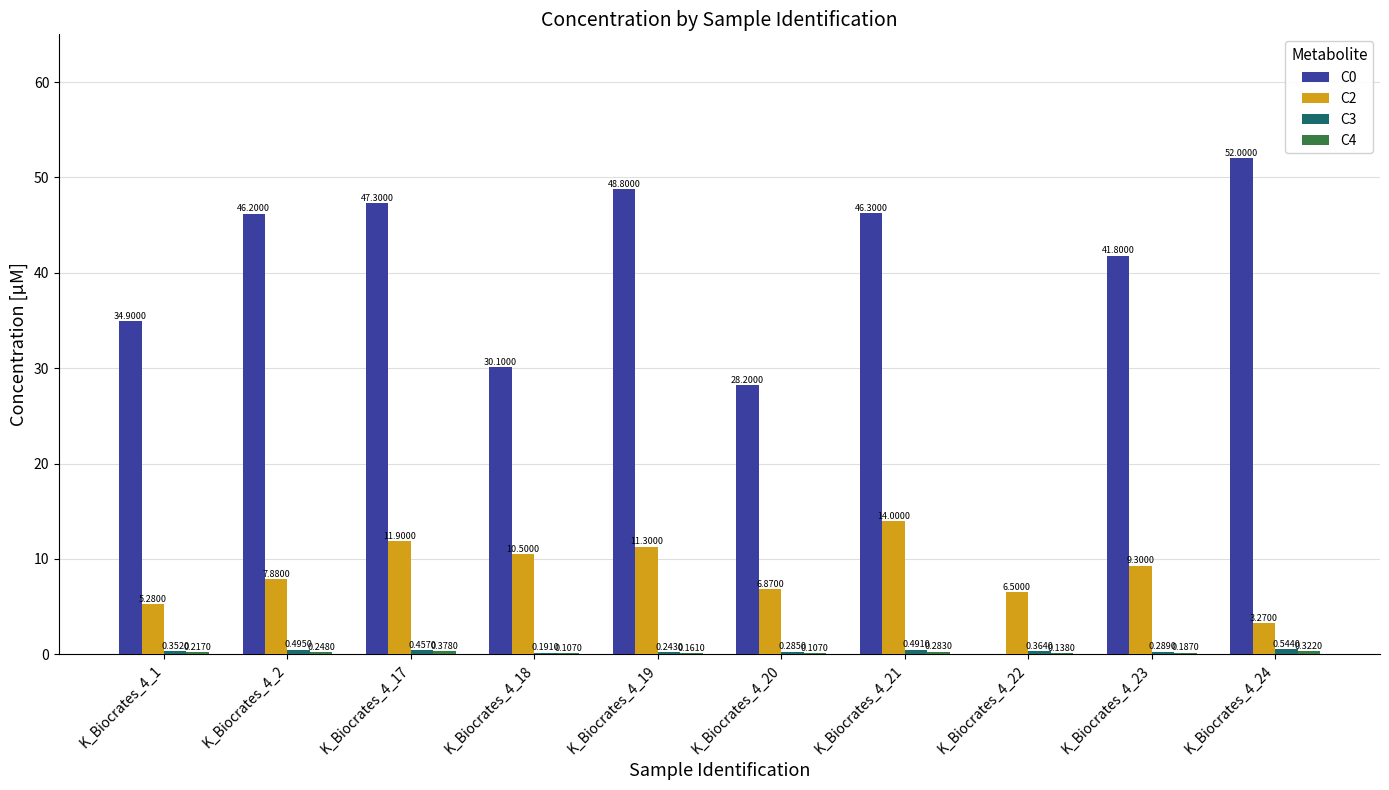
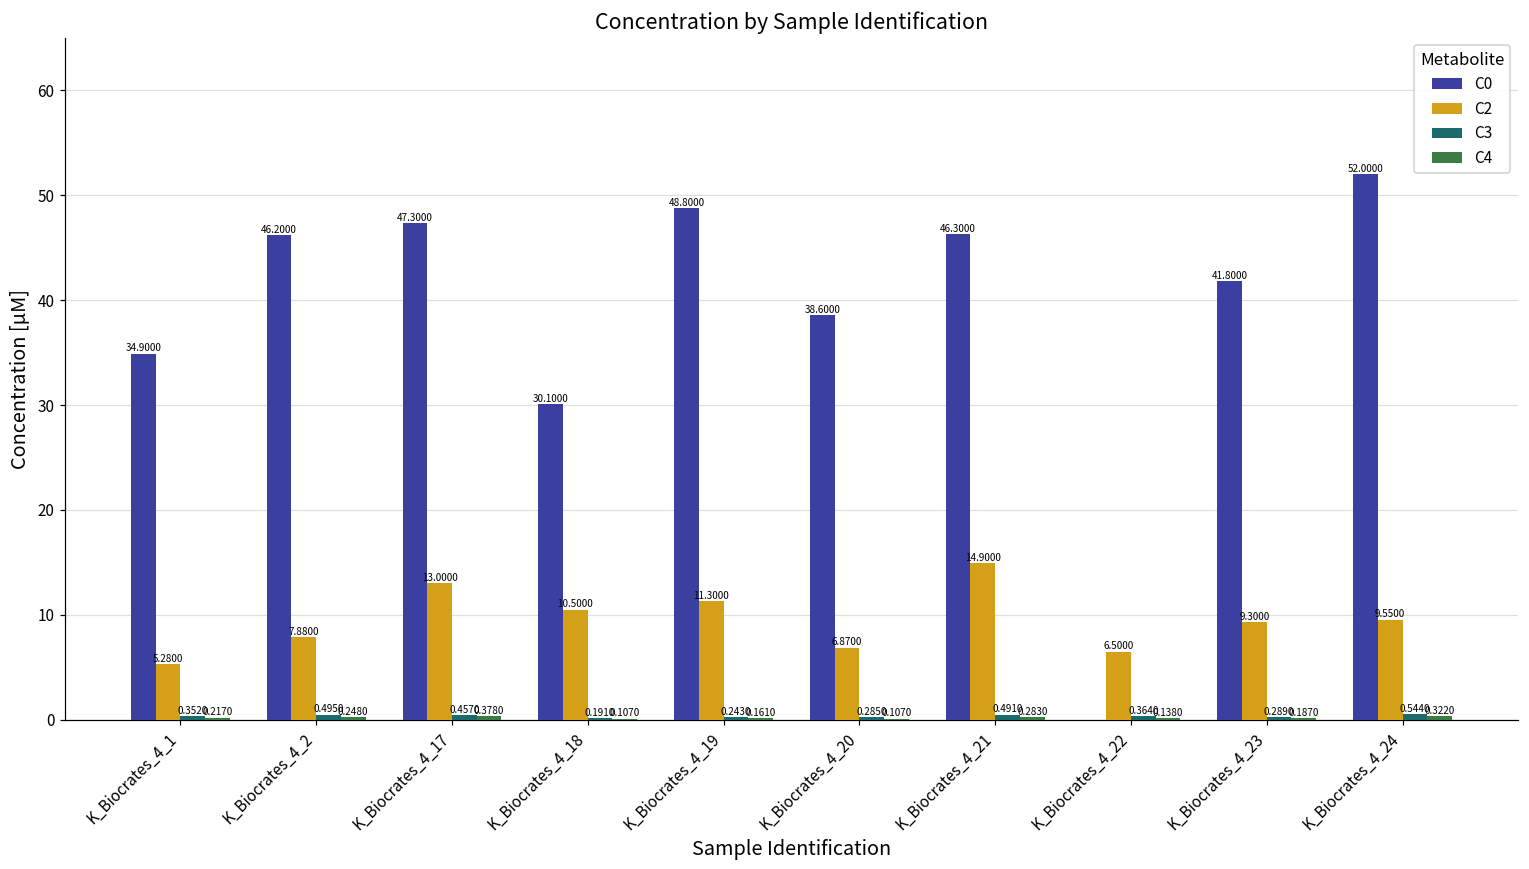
C2, K_Biocrates_4_17: 11.9000 -> 13.0000
C0, K_Biocrates_4_20: 28.2000 -> 38.6000
C2, K_Biocrates_4_21: 14.0000 -> 14.9000
C2, K_Biocrates_4_24: 3.2700 -> 9.5500
